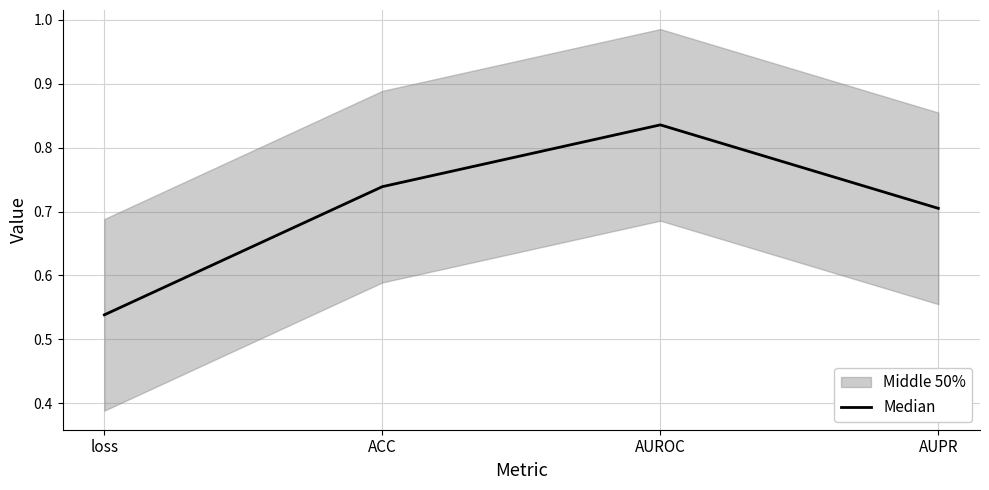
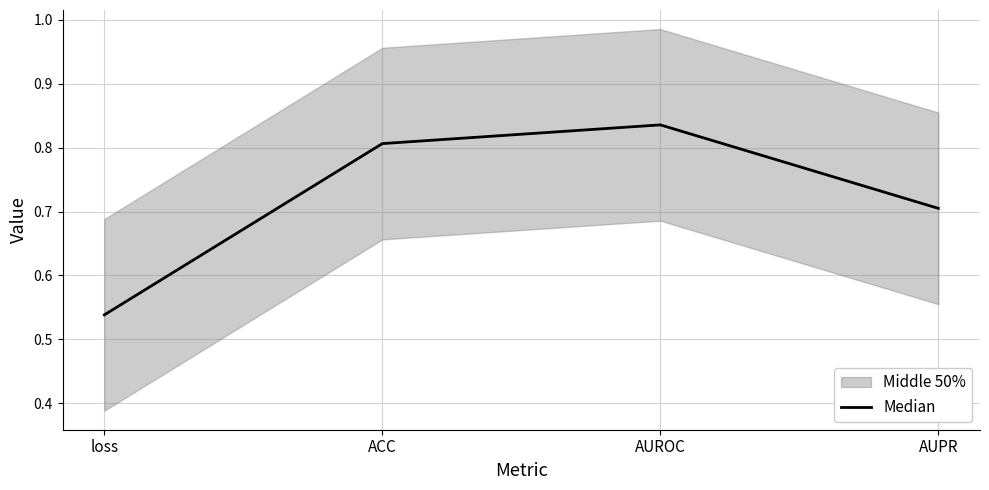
Median, ACC: 0.74 -> 0.81
